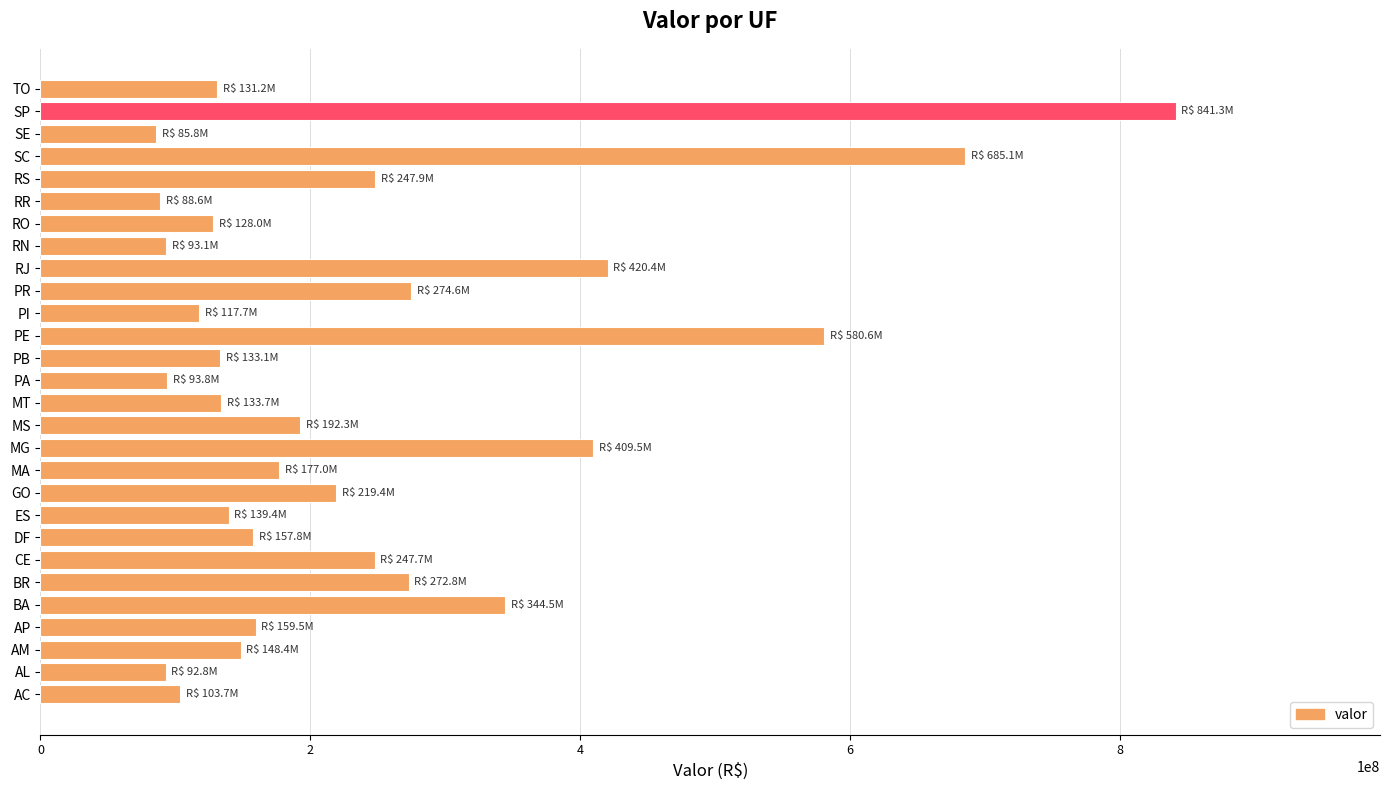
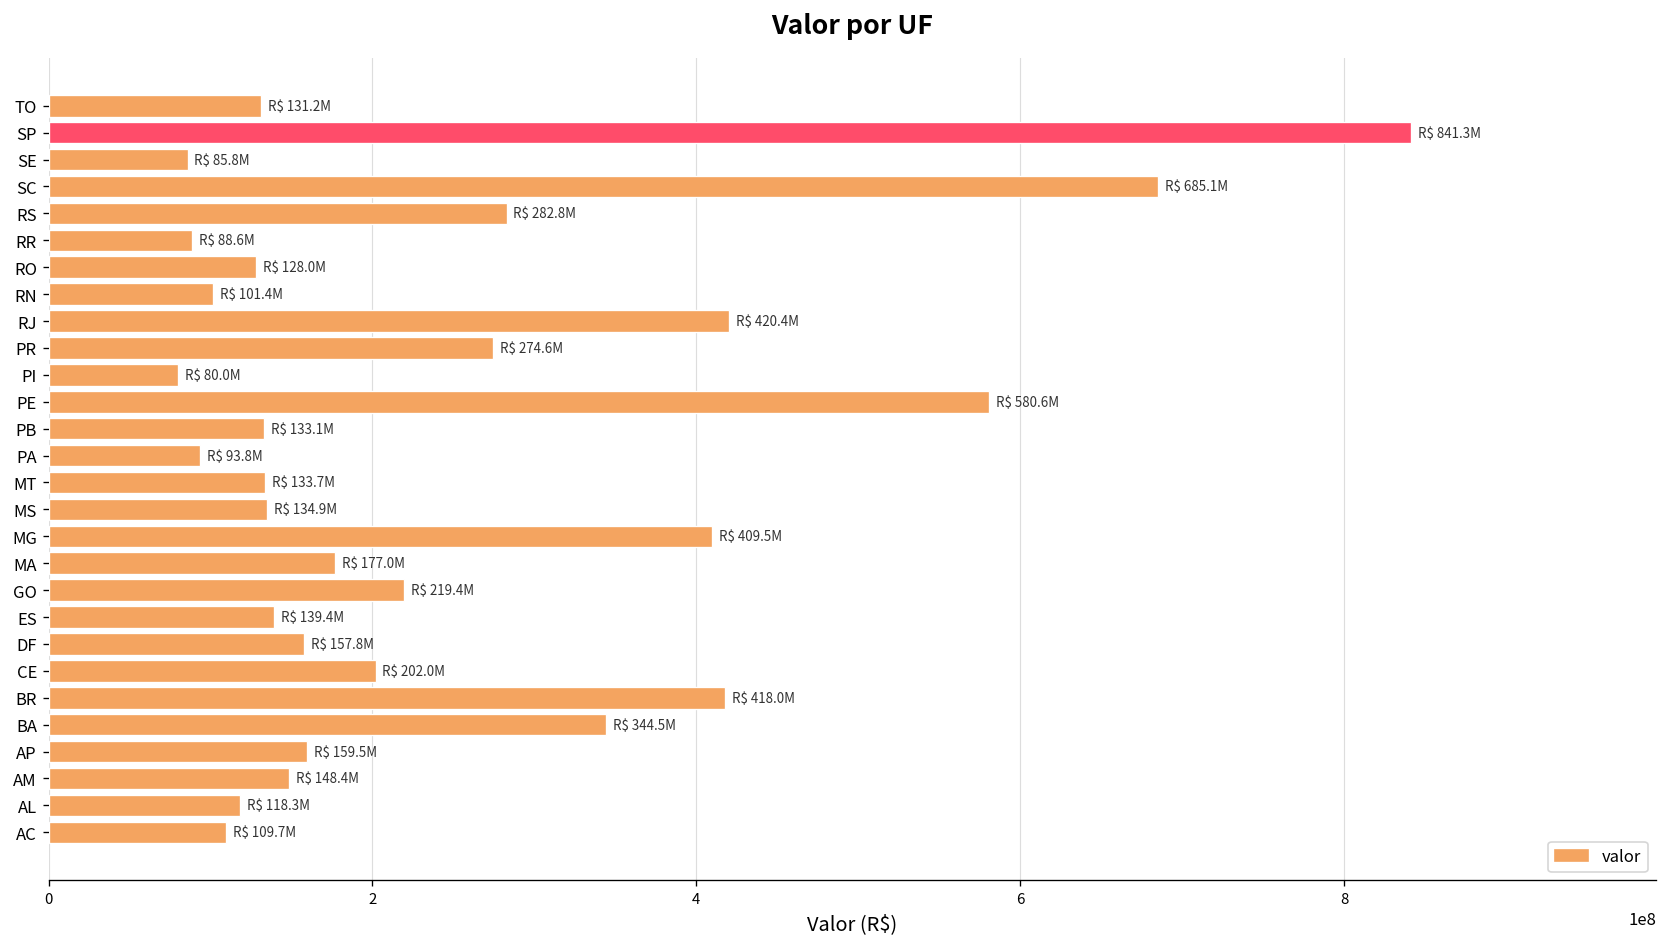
RS: 247.9M -> 282.8M
RN: 93.1M -> 101.4M
PI: 117.7M -> 80.0M
MS: 192.3M -> 134.9M
CE: 247.7M -> 202.0M
BR: 272.8M -> 418.0M
AL: 92.8M -> 118.3M
AC: 103.7M -> 109.7M
